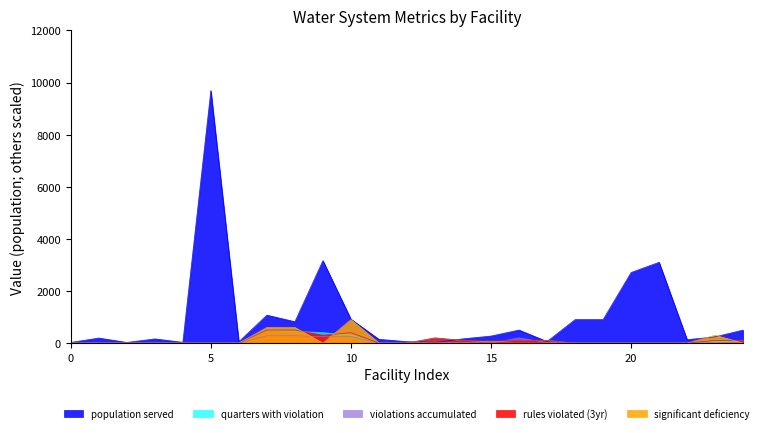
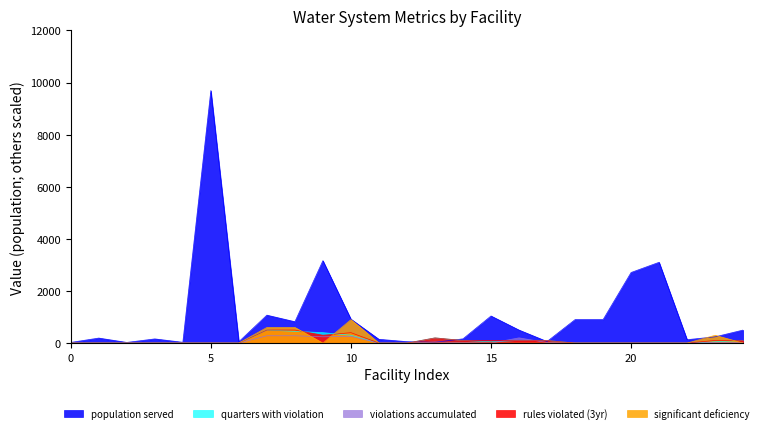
population served, 15: 300 -> 1000
